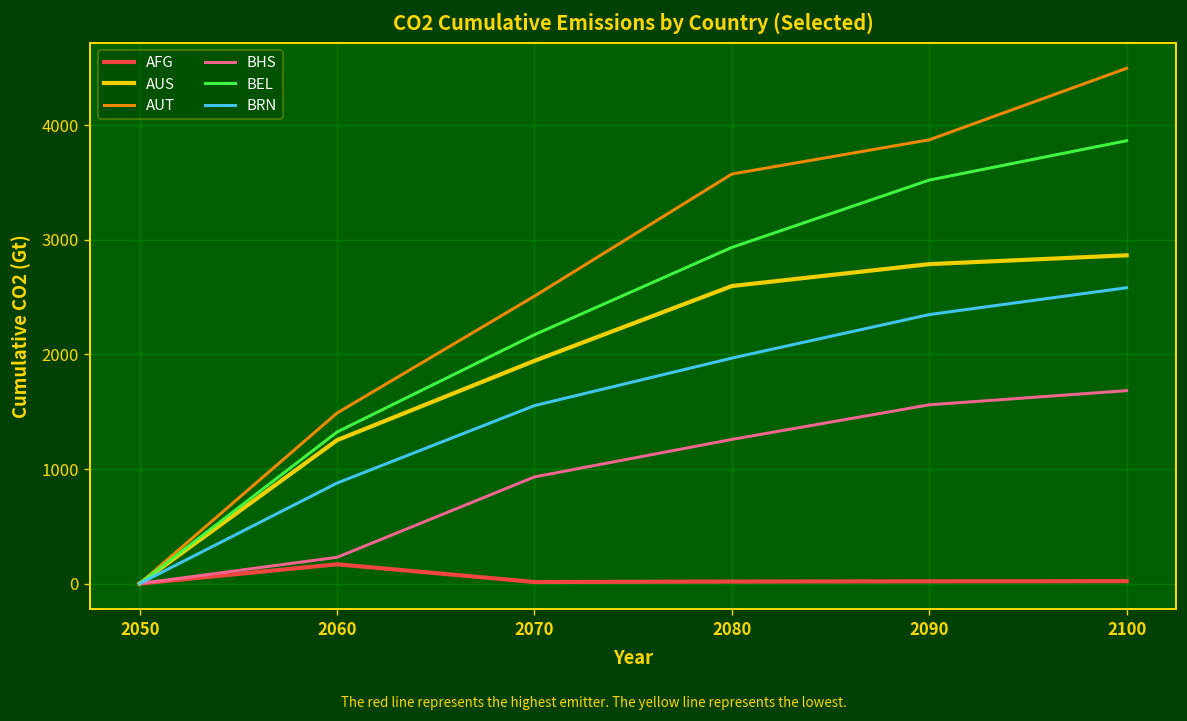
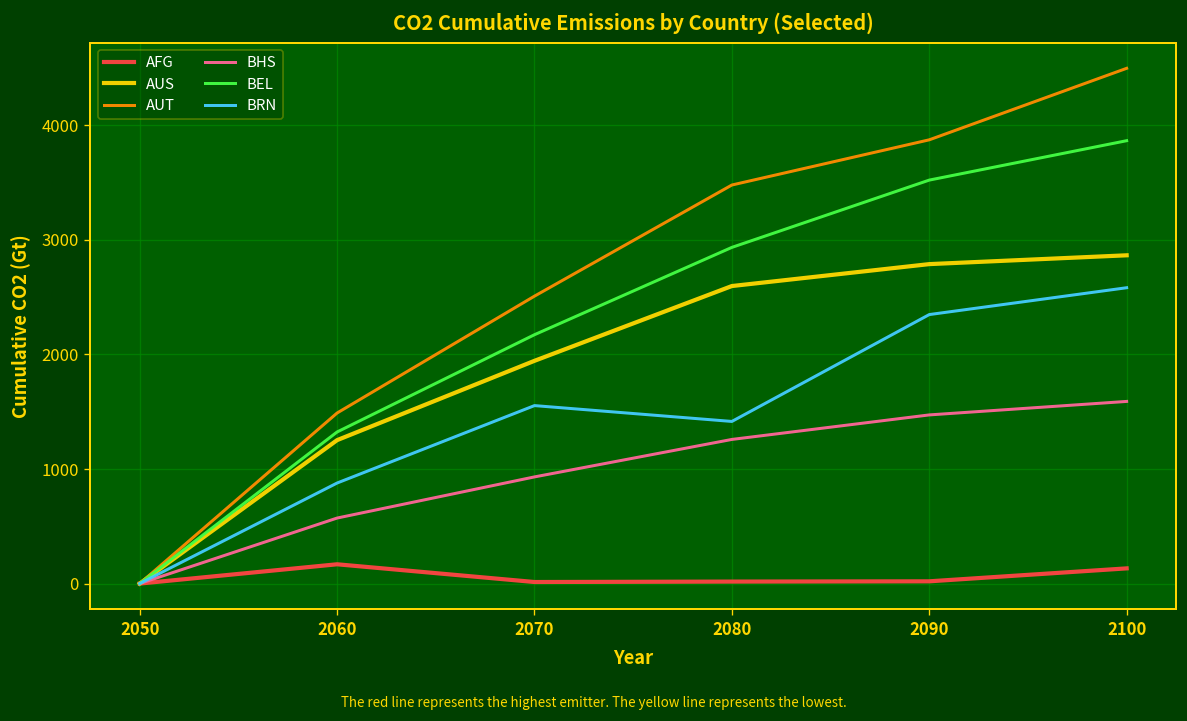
BHS, 2060: 200 -> 600
AUT, 2080: 3600 -> 3500
BRN, 2080: 2000 -> 1400
BHS, 2090: 1600 -> 1500
AFG, 2100: 0 -> 100
BHS, 2100: 1700 -> 1600
